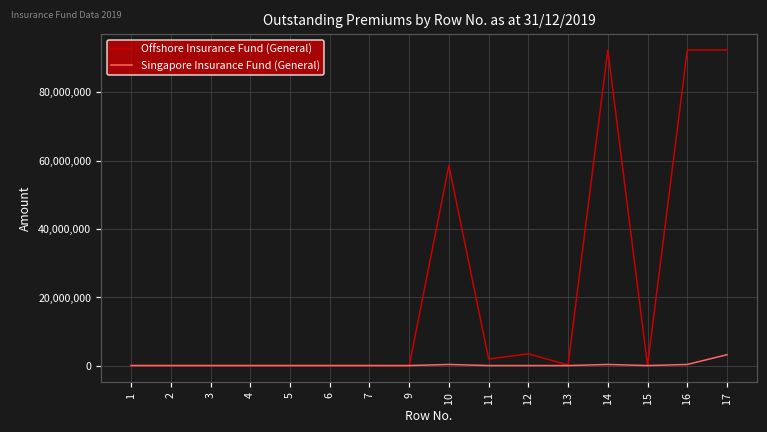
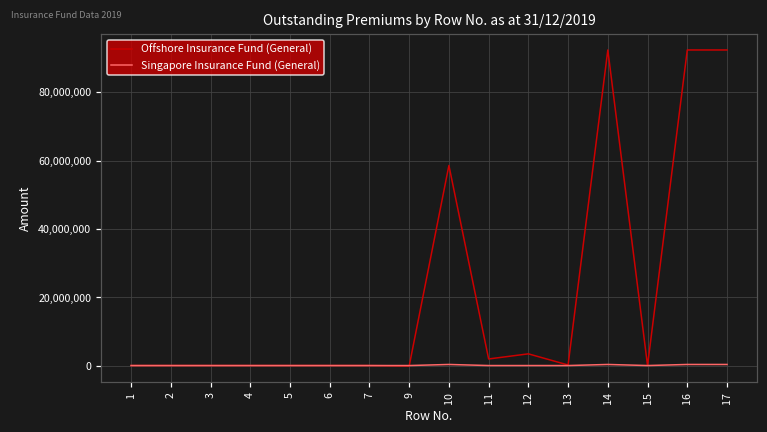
Singapore Insurance Fund (General), 17: 3,000,000 -> 0
